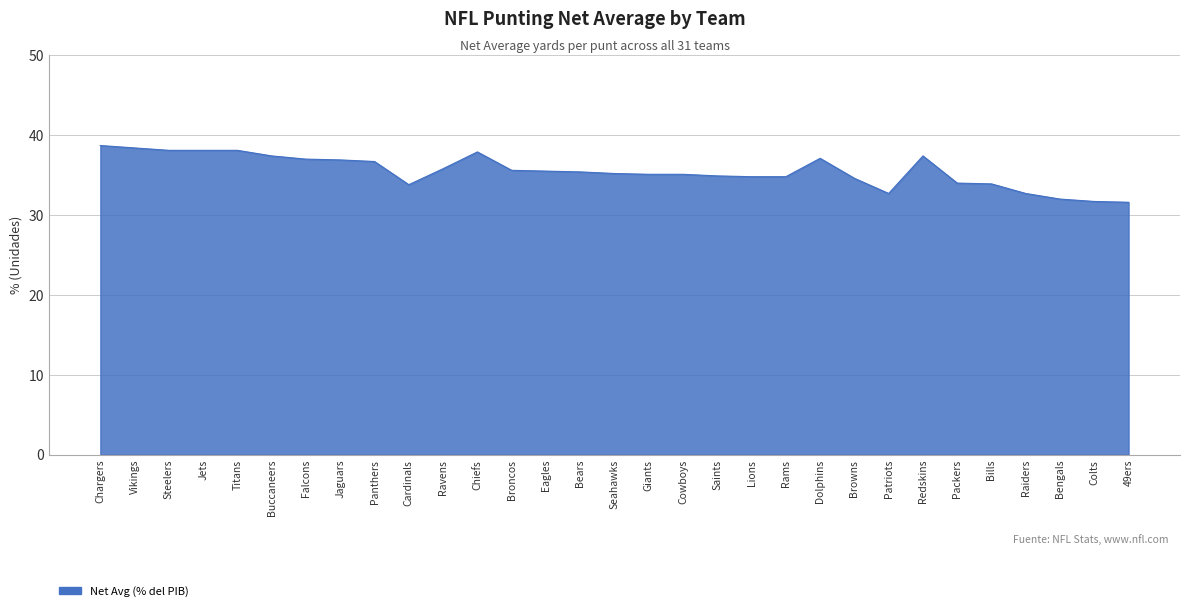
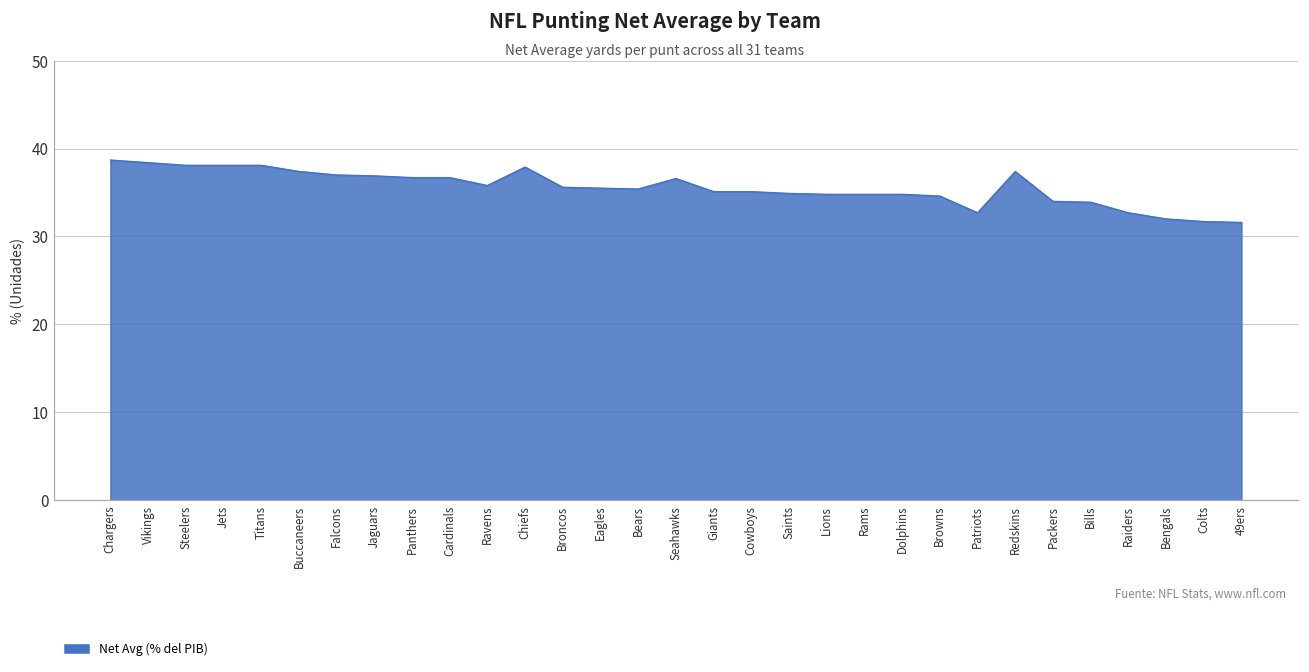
Cardinals: 34 -> 37
Seahawks: 35 -> 37
Dolphins: 37 -> 35
